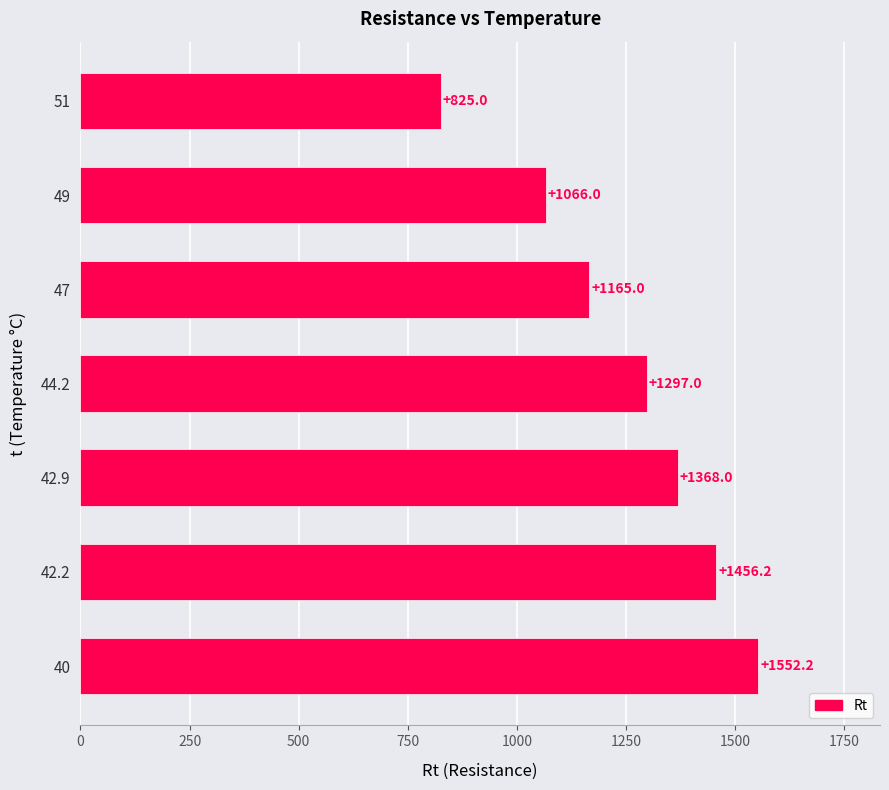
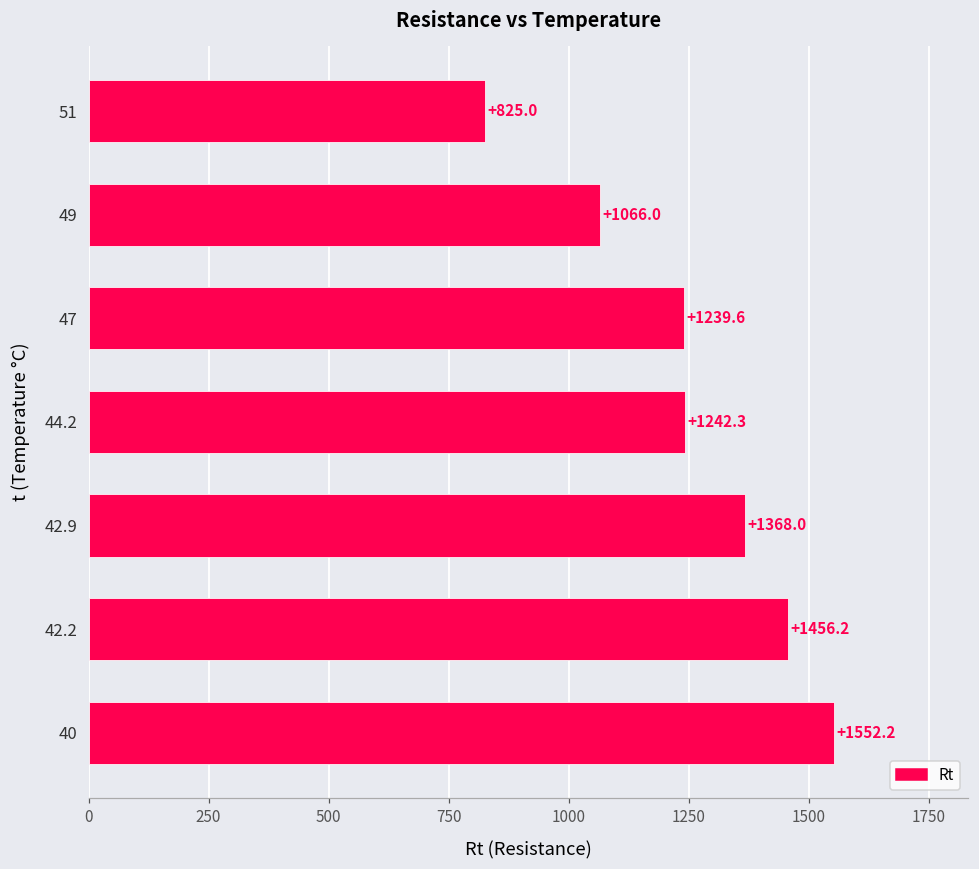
47: +1165.0 -> +1239.6
44.2: +1297.0 -> +1242.3
